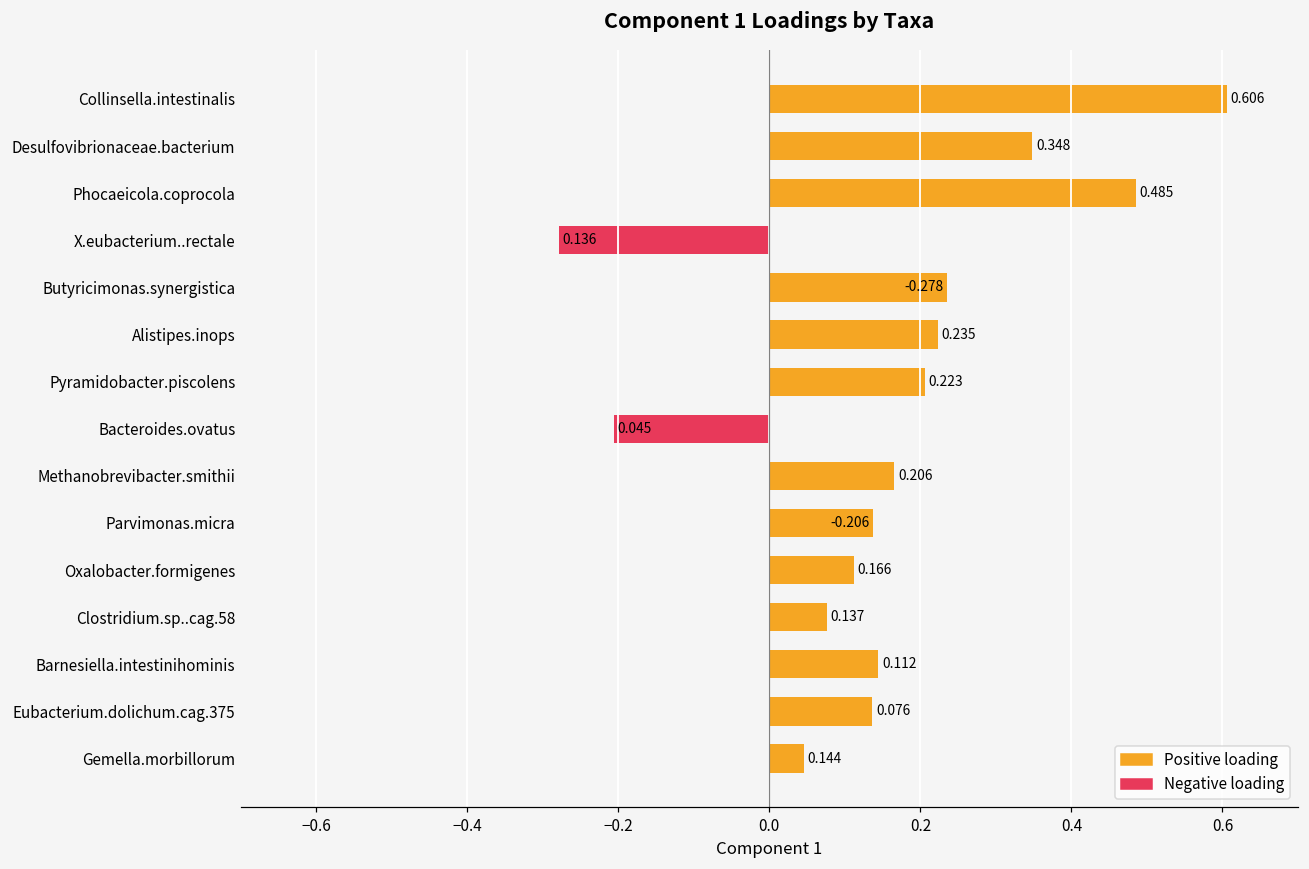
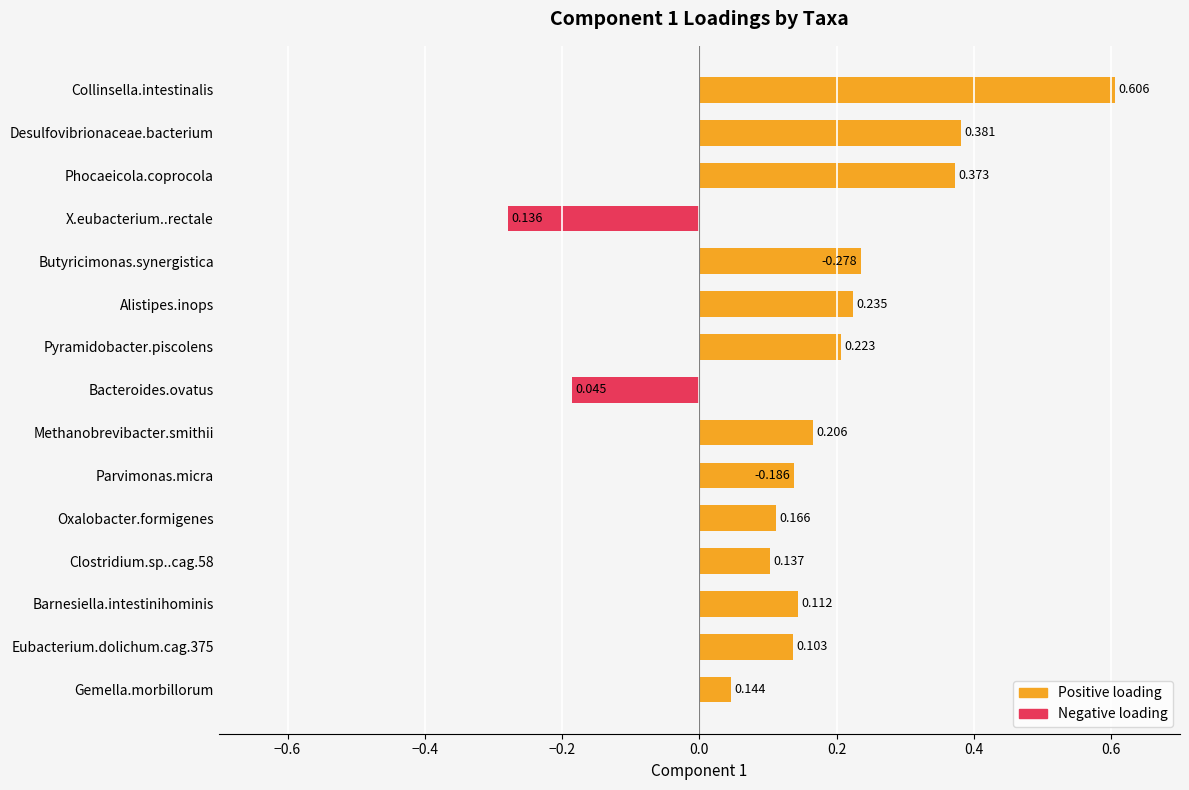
Positive loading, Desulfovibrionaceae.bacterium: 0.348 -> 0.381
Positive loading, Phocaeicola.coprocola: 0.485 -> 0.373
Negative loading, Bacteroides.ovatus: -0.206 -> -0.186
Positive loading, Clostridium.sp..cag.58: 0.076 -> 0.103
